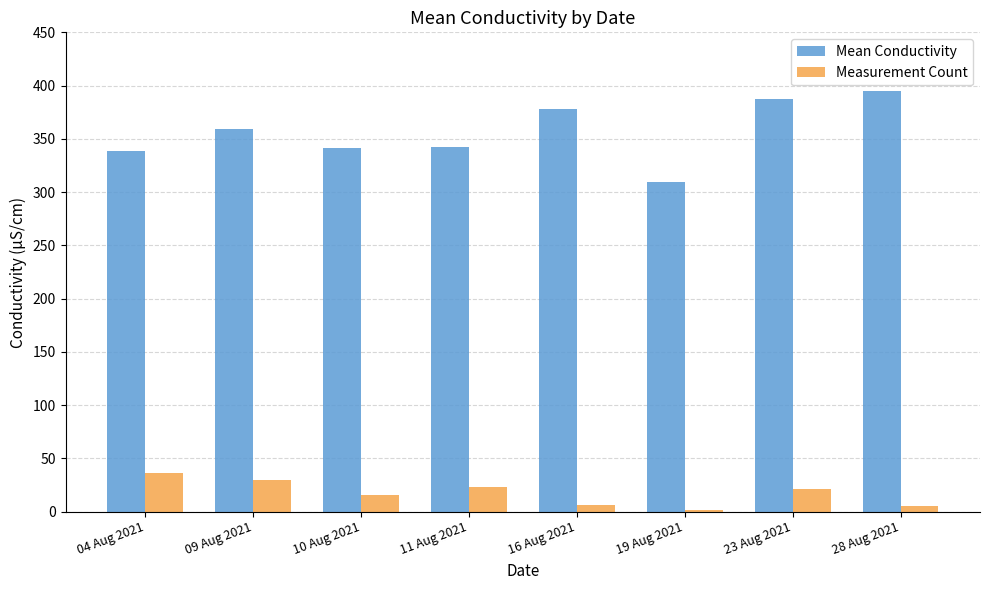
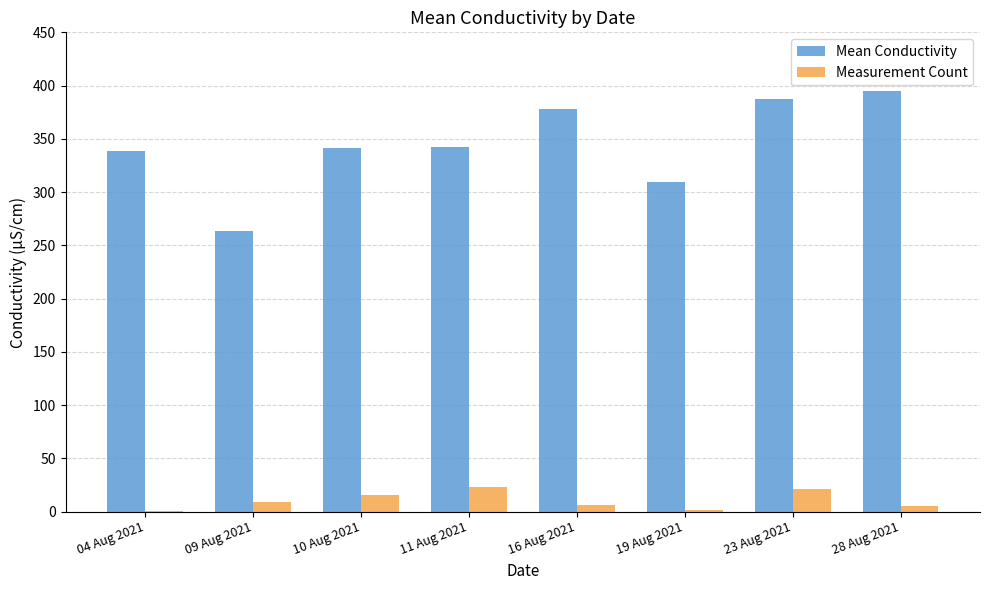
Measurement Count, 04 Aug 2021: 36 -> 1
Mean Conductivity, 09 Aug 2021: 359 -> 263
Measurement Count, 09 Aug 2021: 30 -> 9
